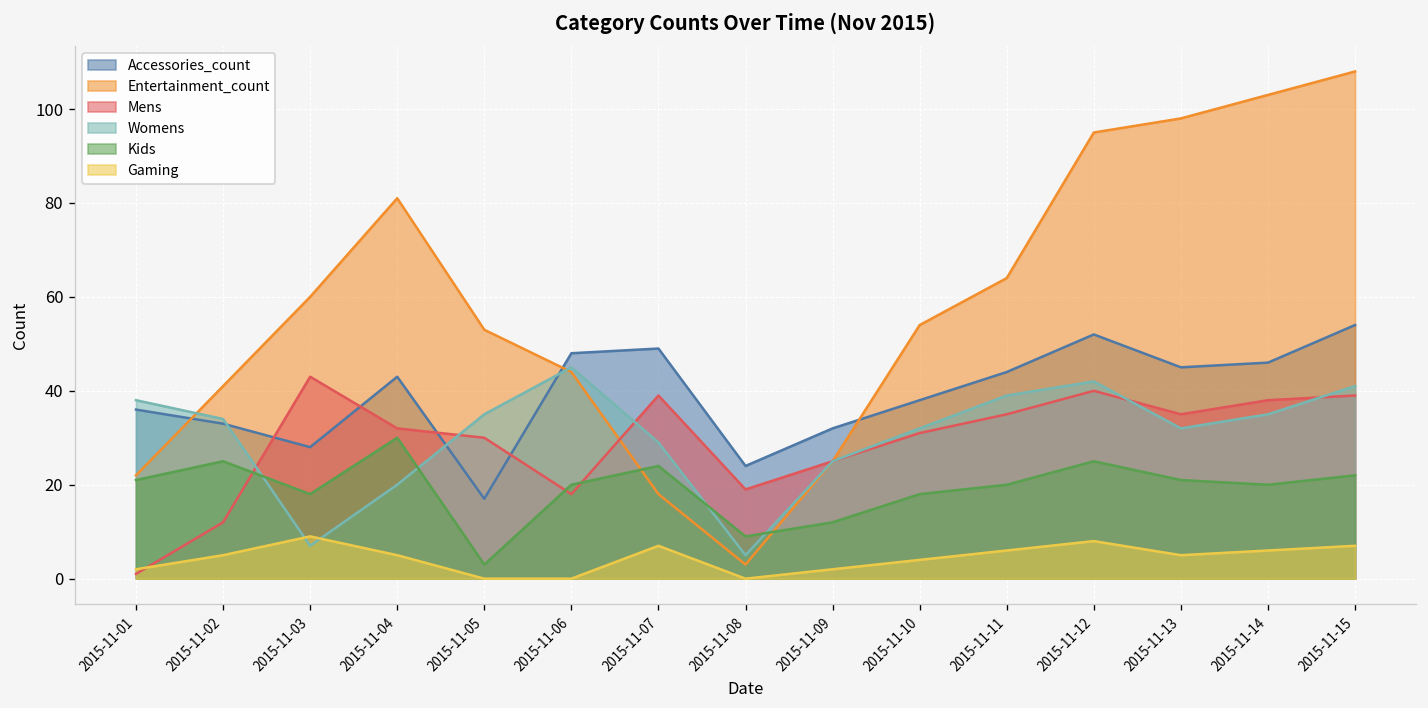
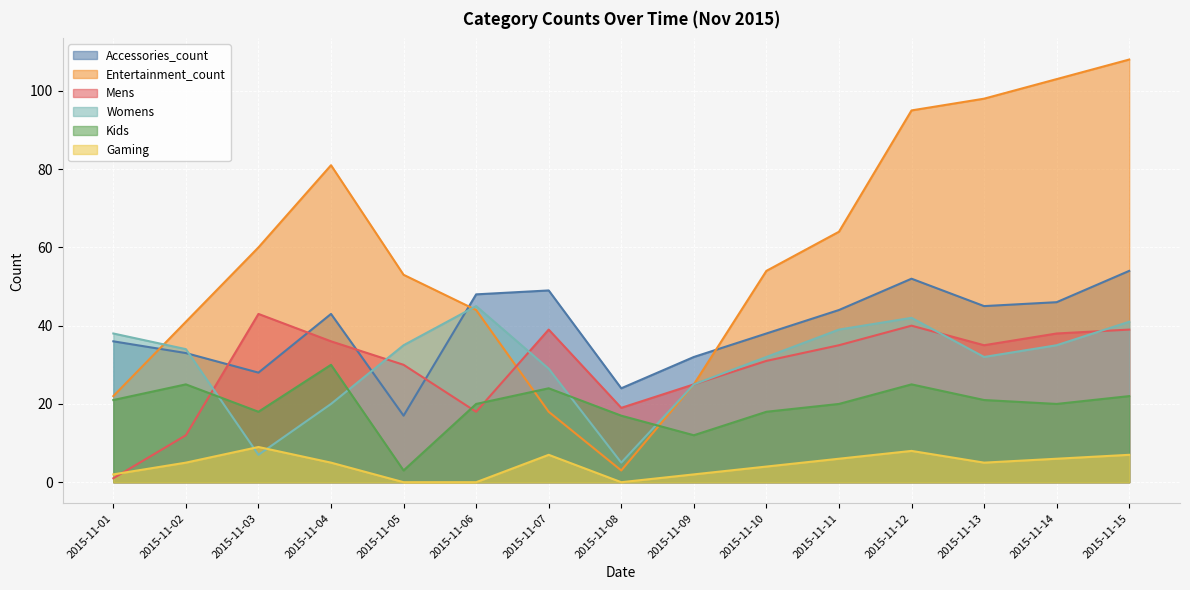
Mens, 2015-11-04: 32 -> 36
Kids, 2015-11-08: 9 -> 17
